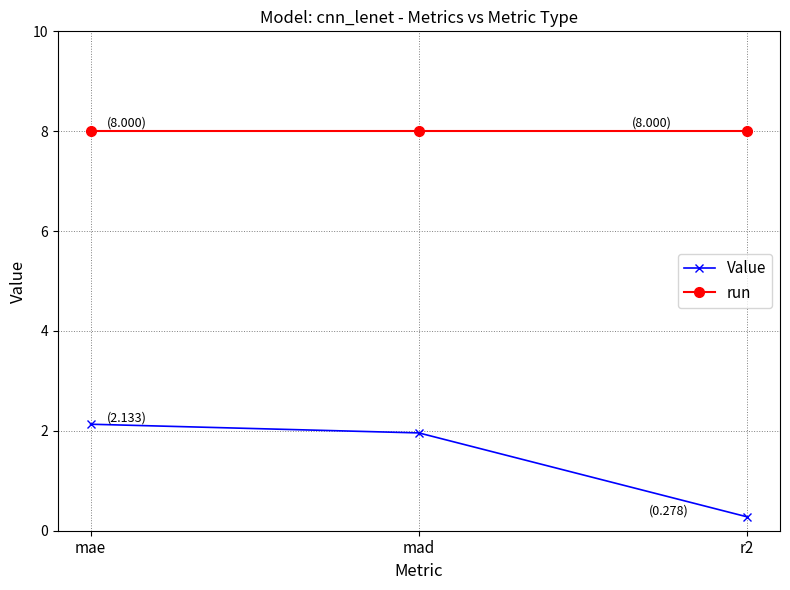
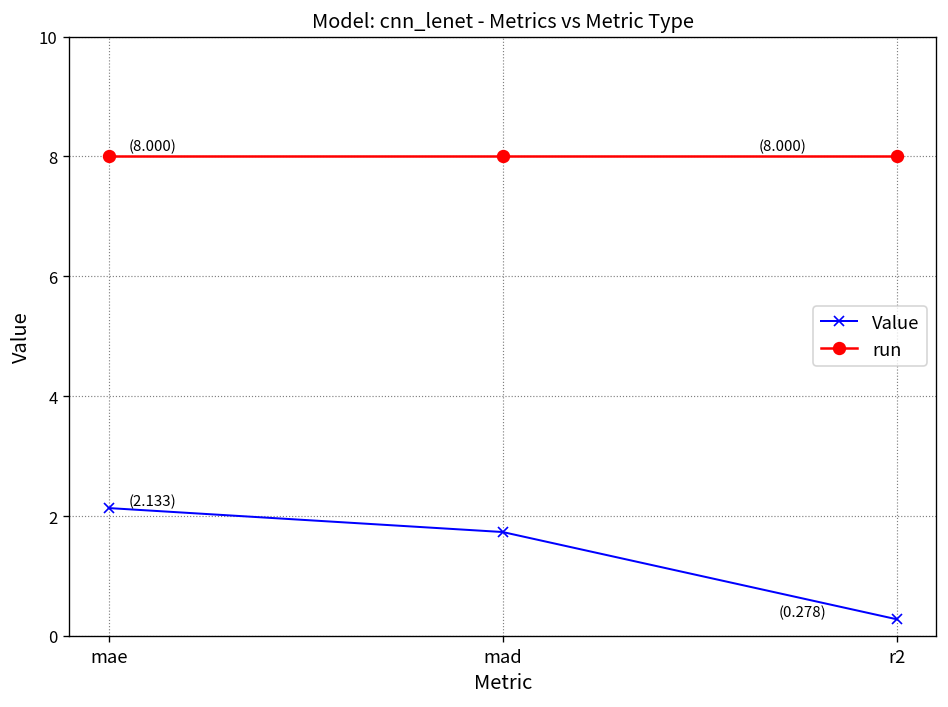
Value, mad: 2.0 -> 1.7
